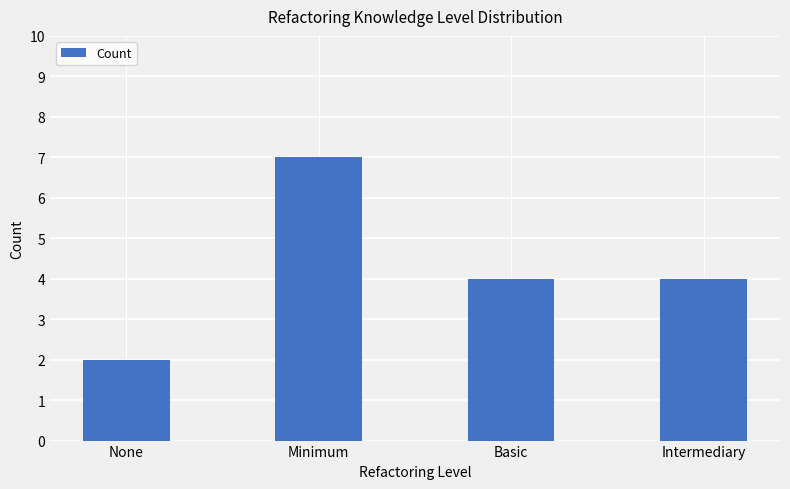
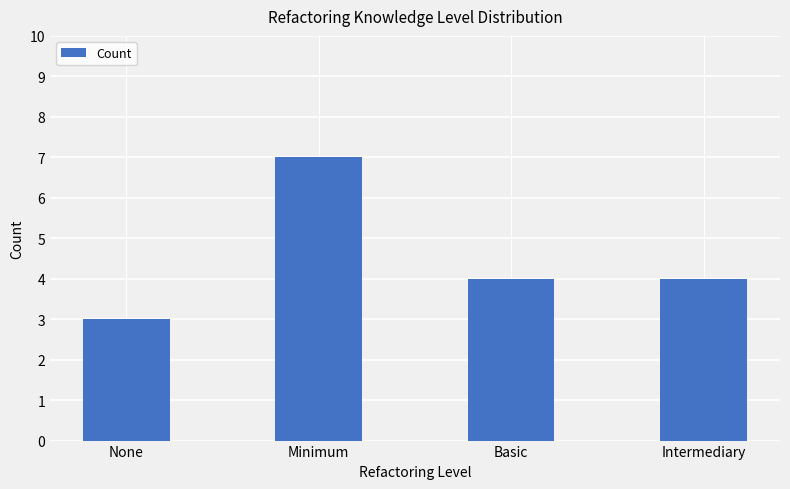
None: 2 -> 3
